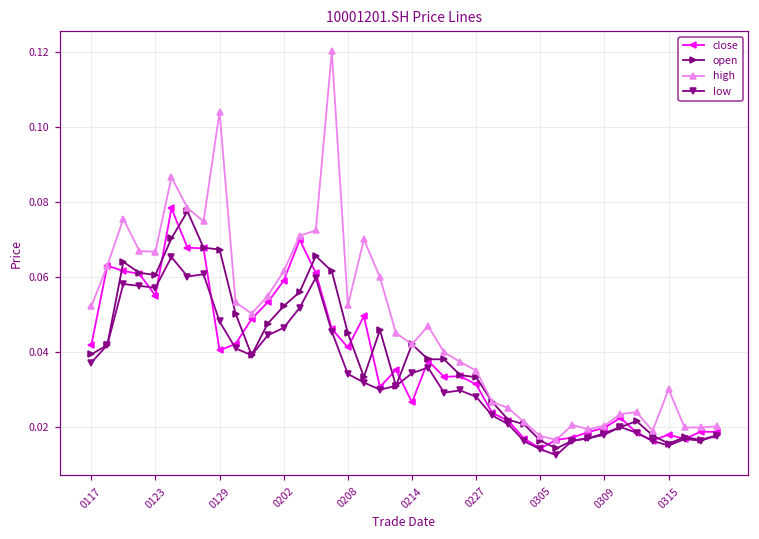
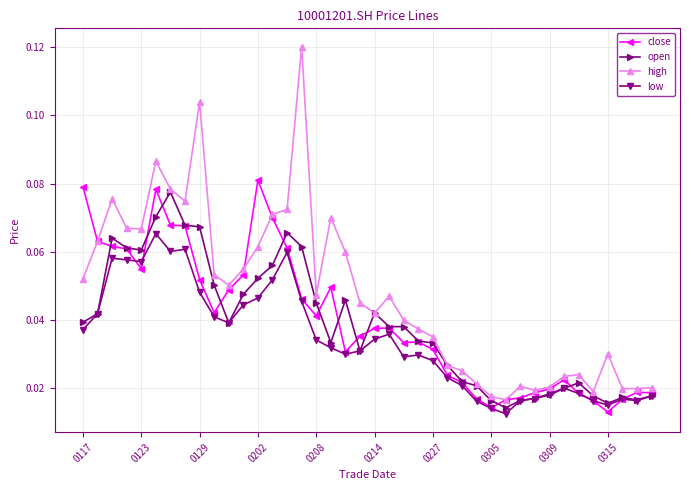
close, 0117: 0.042 -> 0.079
close, 0129: 0.040 -> 0.052
close, 0202: 0.059 -> 0.081
high, 0208: 0.052 -> 0.047
close, 0214: 0.027 -> 0.038
close, 0315: 0.018 -> 0.013
